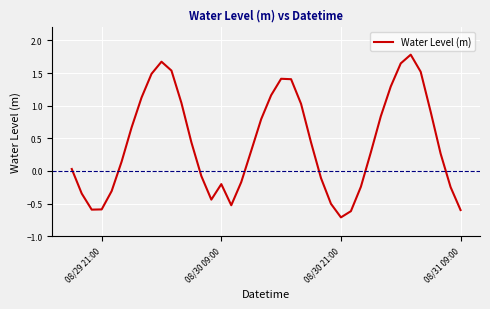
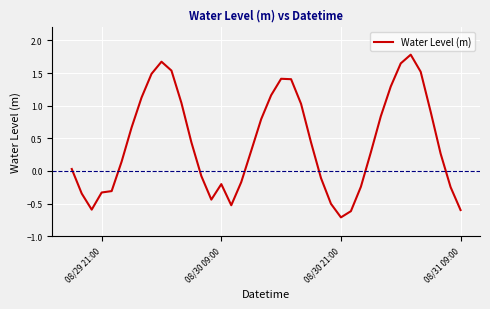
08/29 21:00: -0.6 -> -0.3
